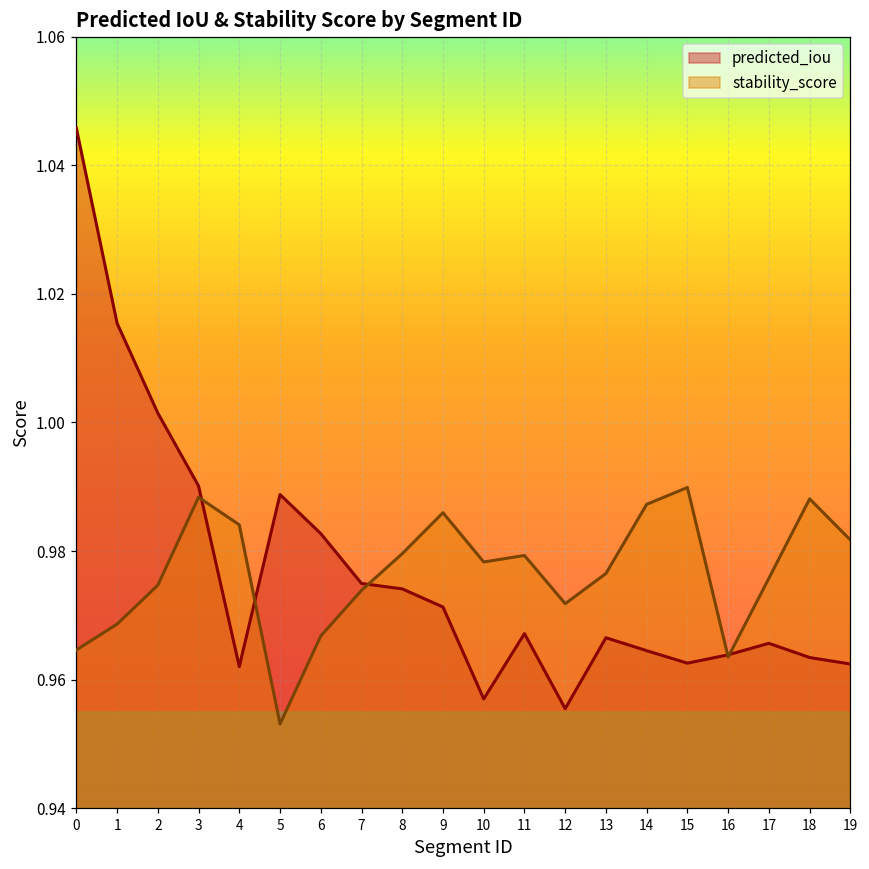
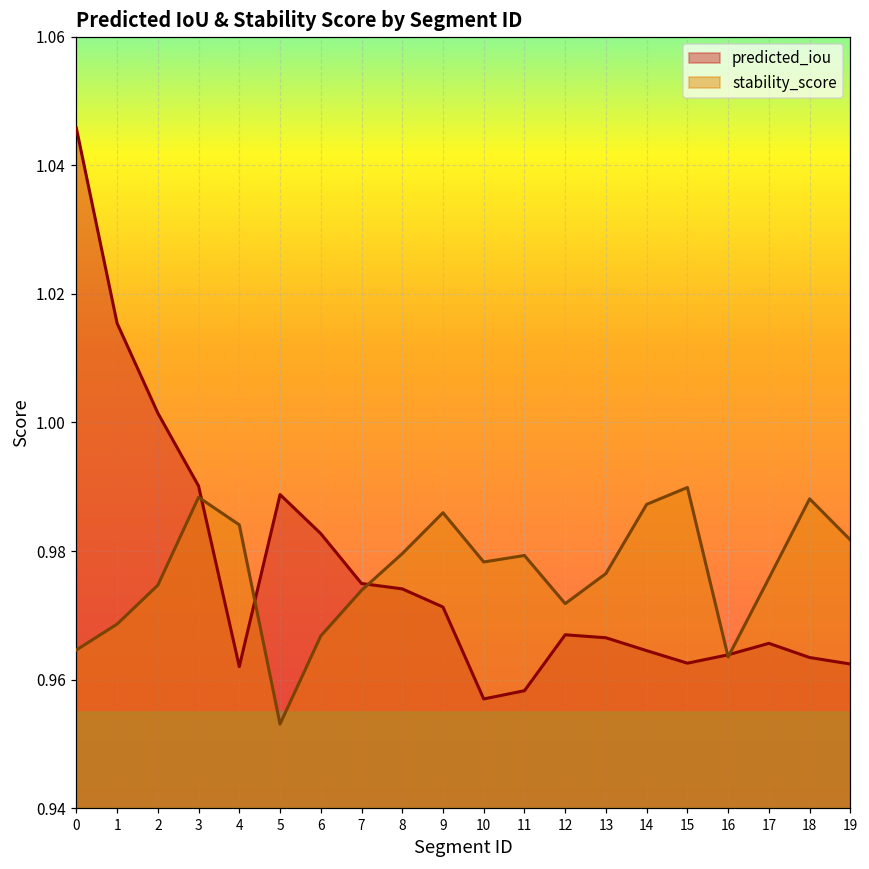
predicted_iou, 11: 0.967 -> 0.958
predicted_iou, 12: 0.955 -> 0.967
